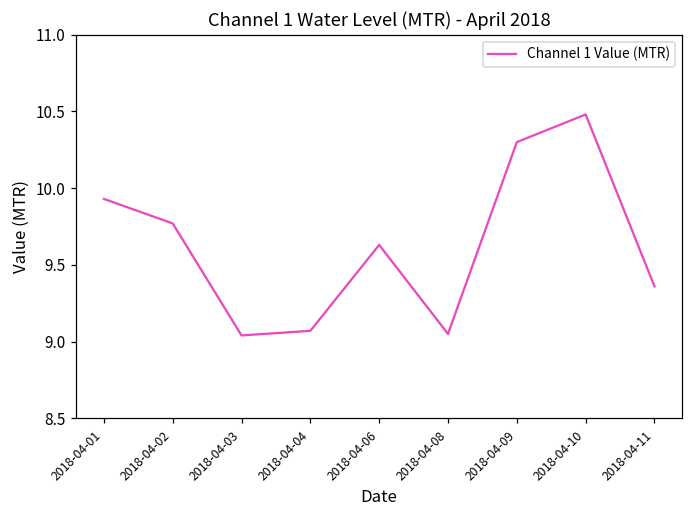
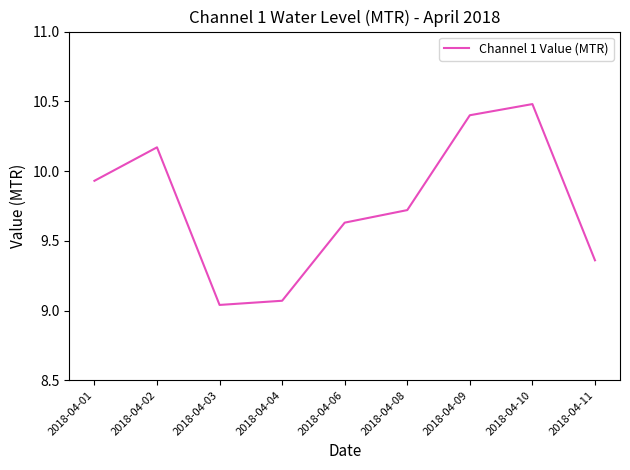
2018-04-02: 9.77 -> 10.17
2018-04-08: 9.05 -> 9.72
2018-04-09: 10.3 -> 10.4
